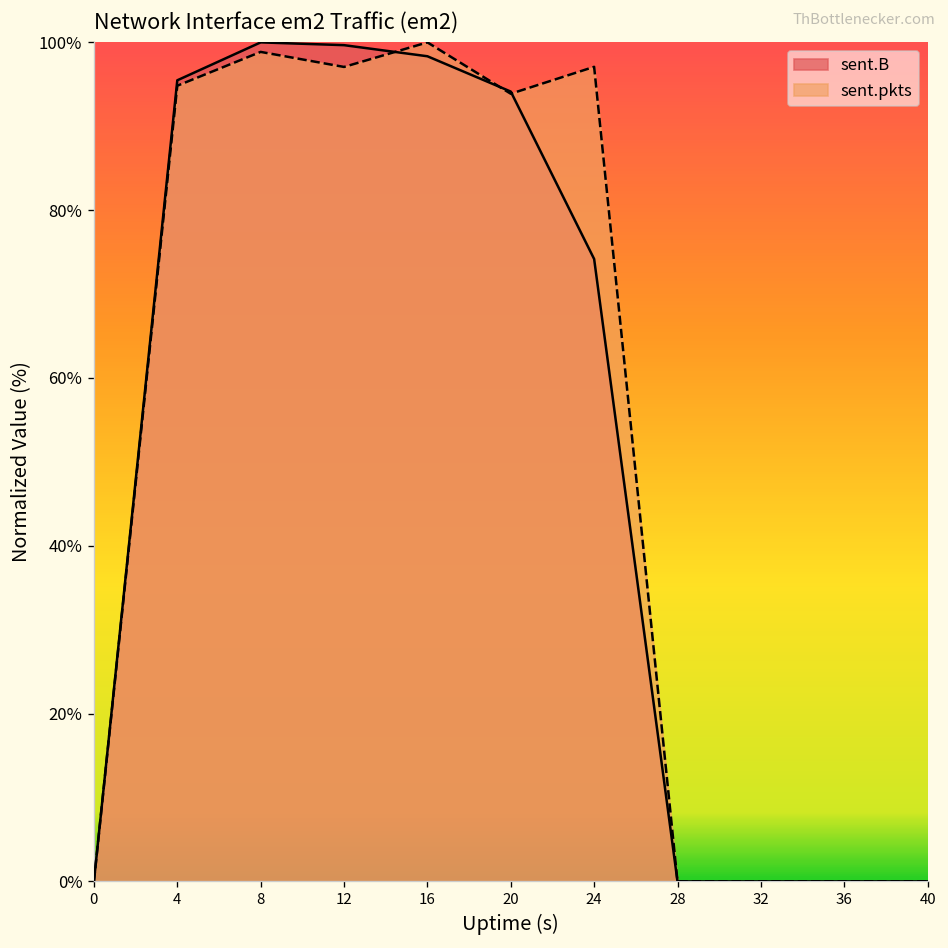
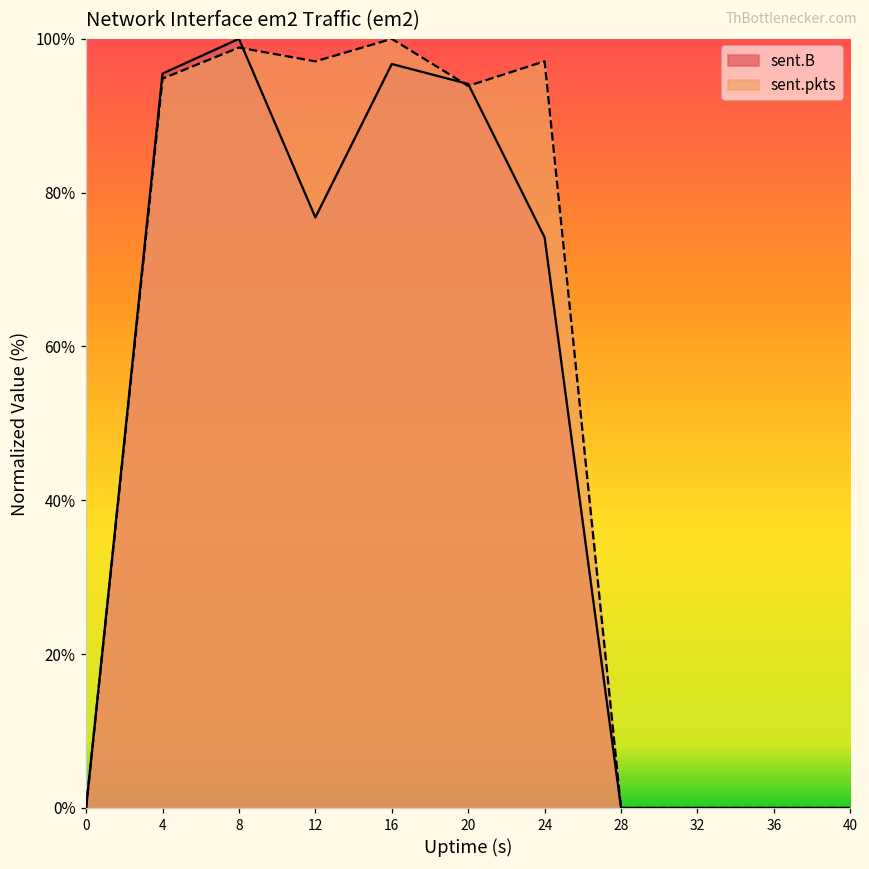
sent.B, 12: 100% -> 77%
sent.B, 16: 98% -> 97%
